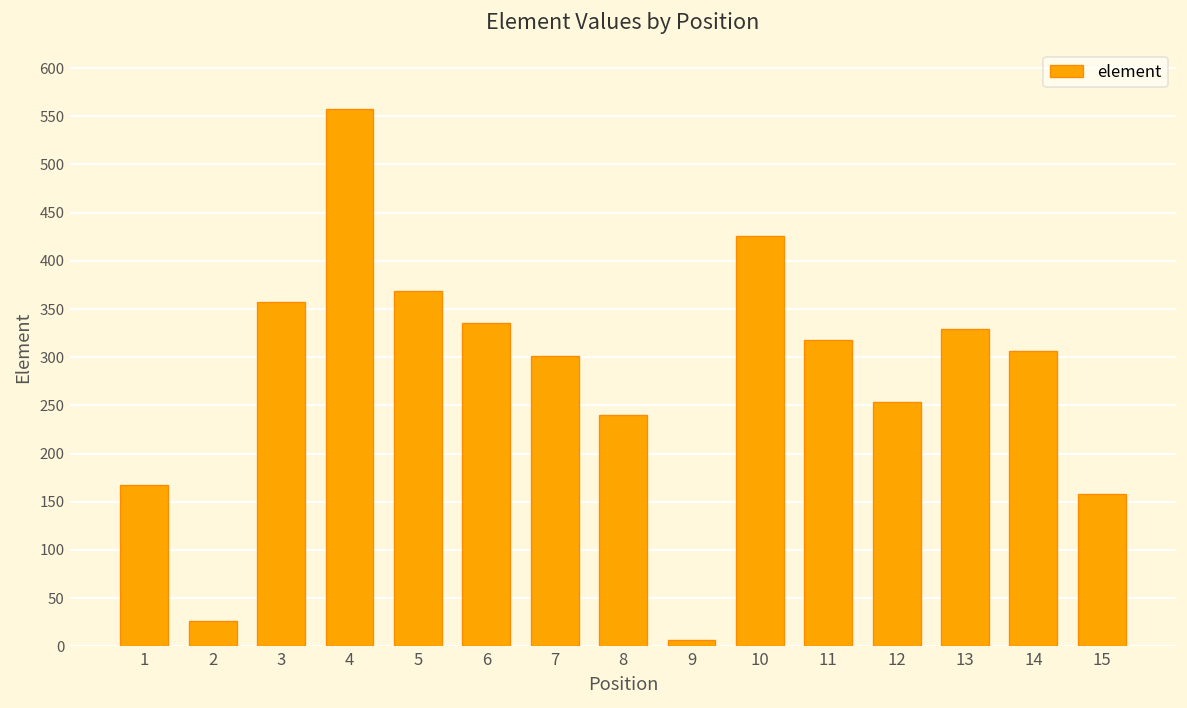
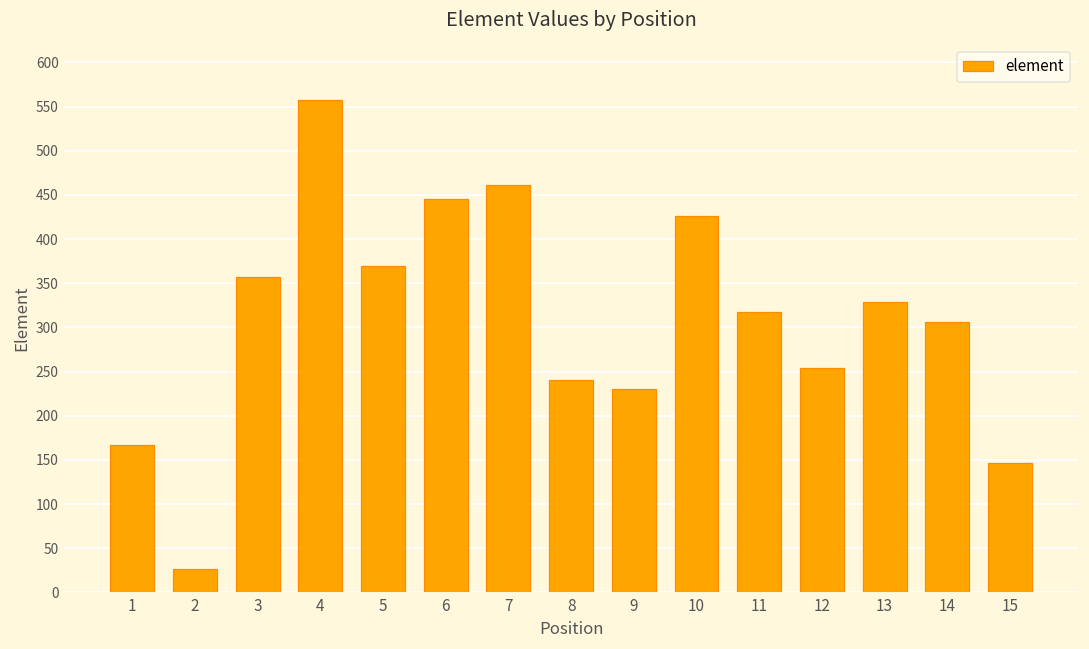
6: 340 -> 450
7: 300 -> 460
9: 10 -> 230
15: 160 -> 150
